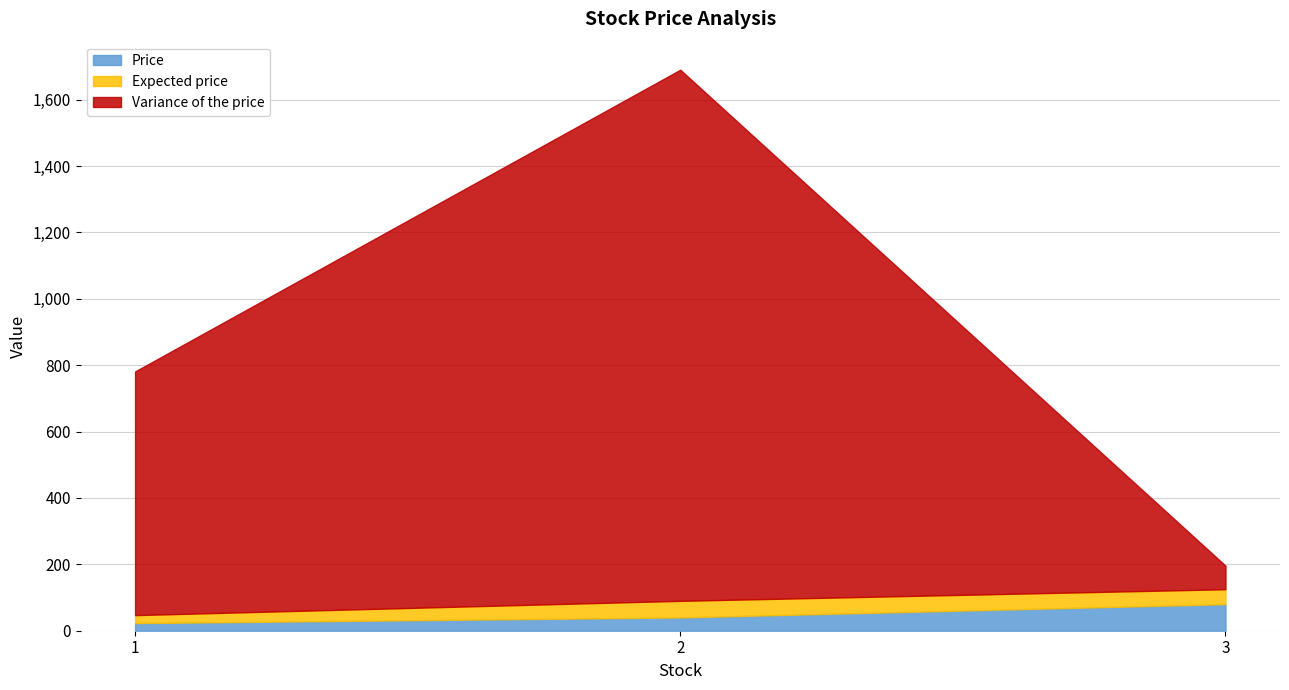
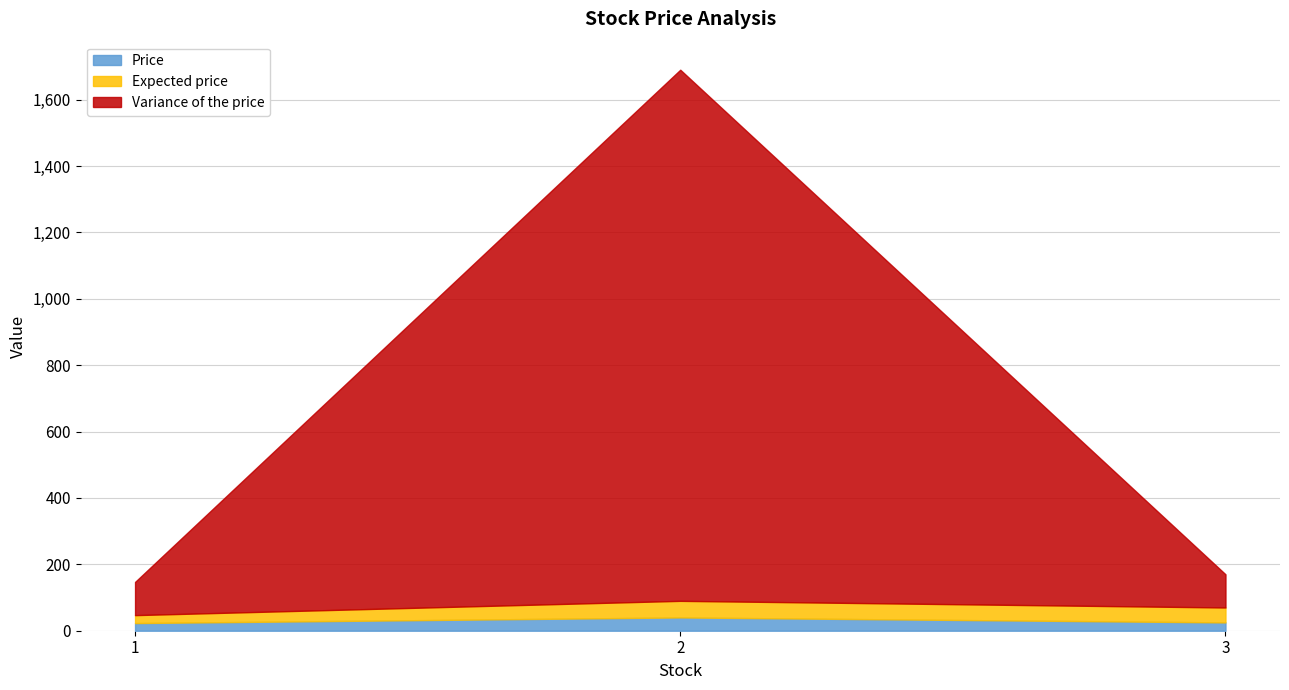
Variance of the price, 1: 730 -> 100
Price, 3: 80 -> 30
Variance of the price, 3: 70 -> 100
